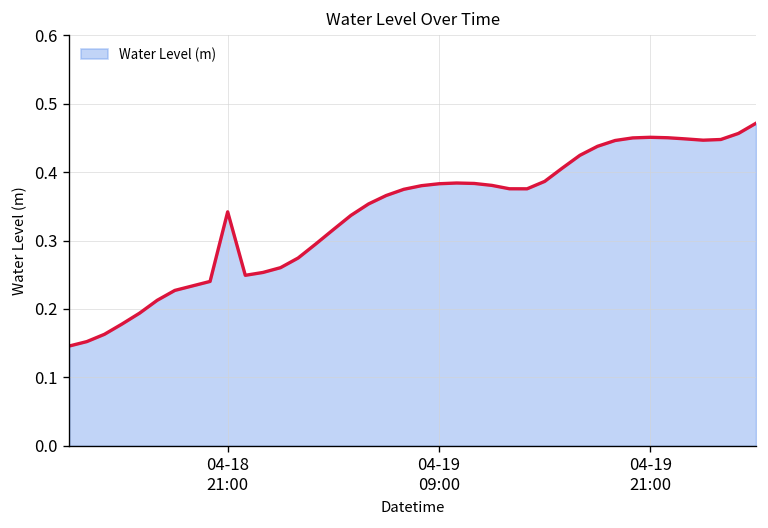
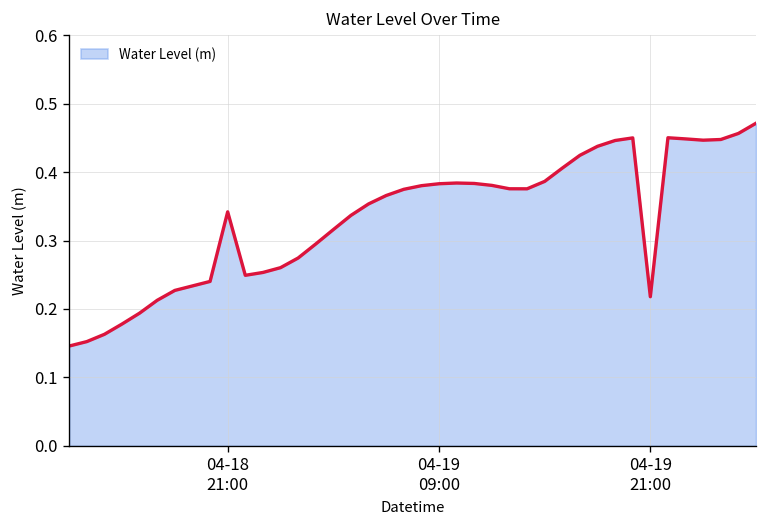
04-19 21:00: 0.45 -> 0.22
